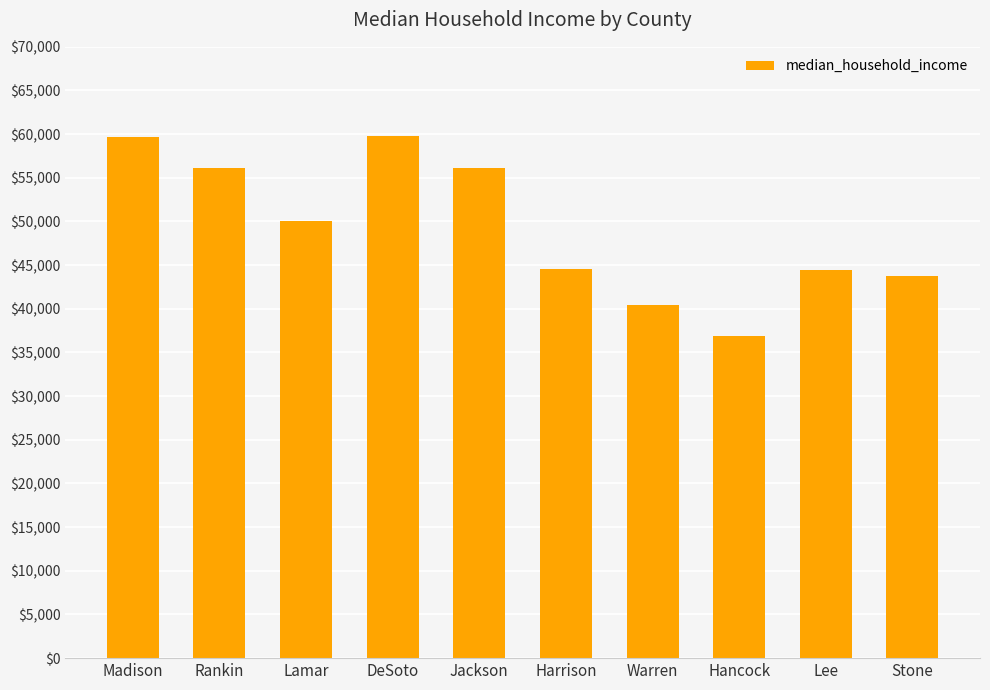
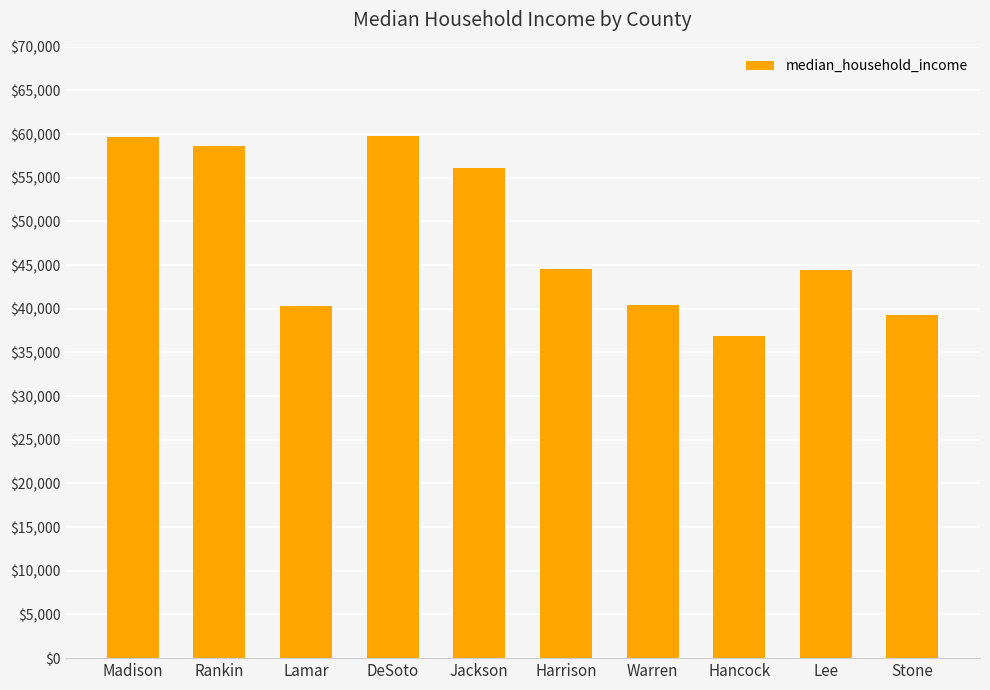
Rankin: $56,000 -> $59,000
Lamar: $50,000 -> $40,000
Stone: $44,000 -> $39,000
